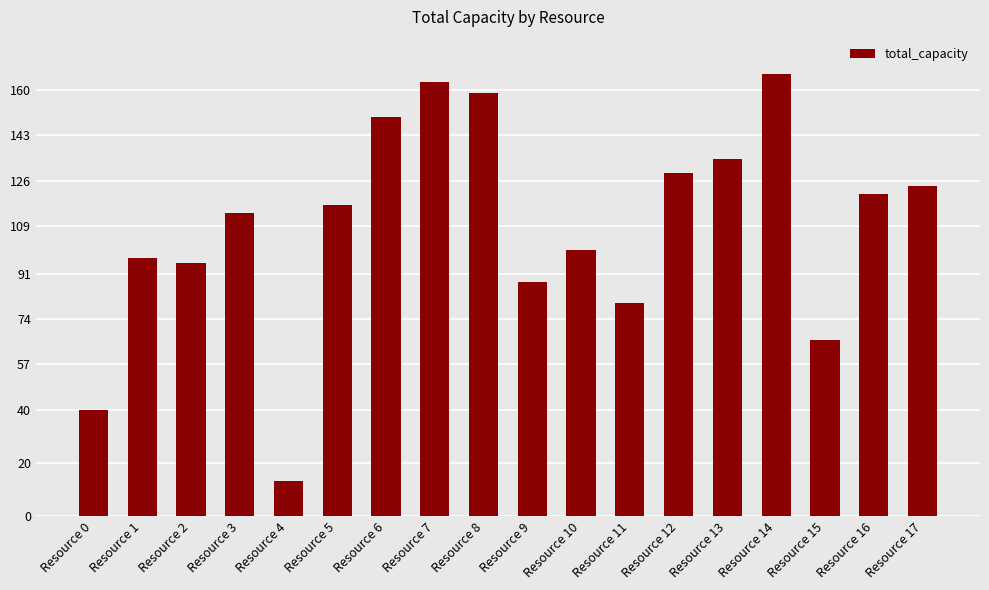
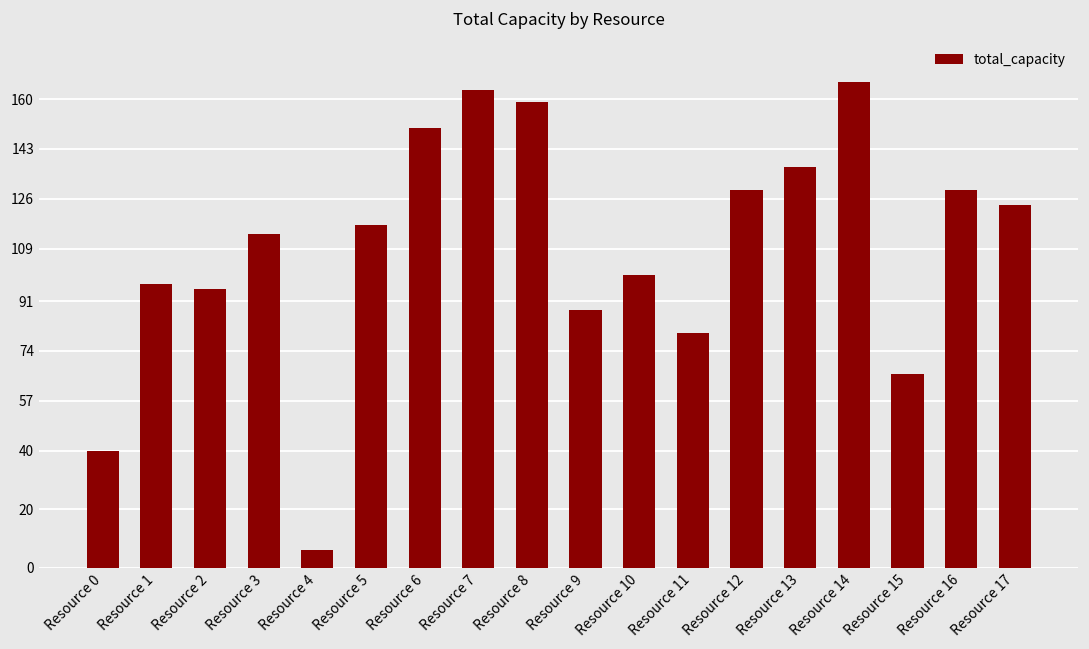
Resource 4: 13 -> 6
Resource 13: 134 -> 137
Resource 16: 121 -> 129
